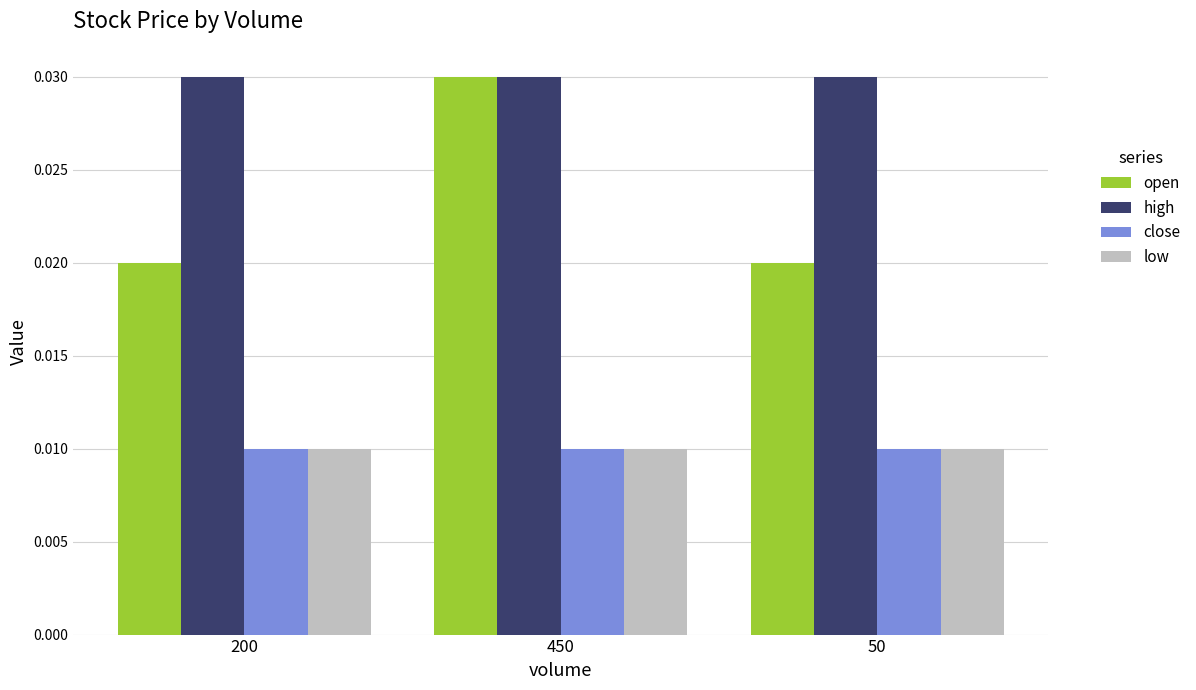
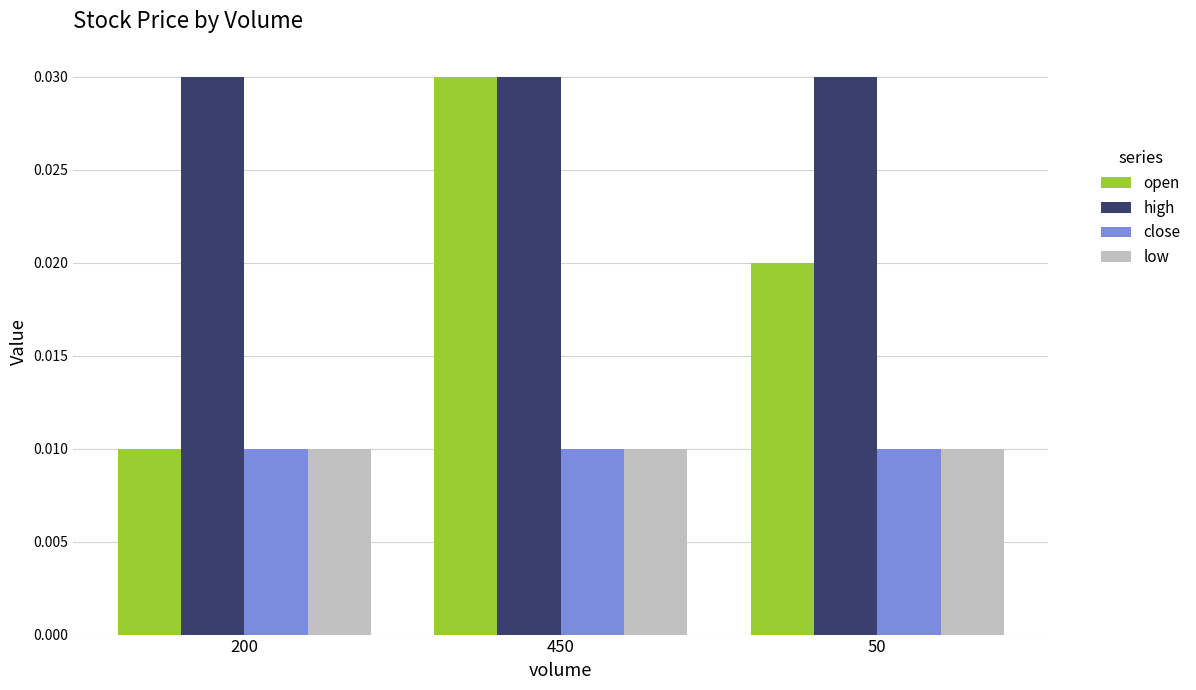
open, 200: 0.02 -> 0.01
